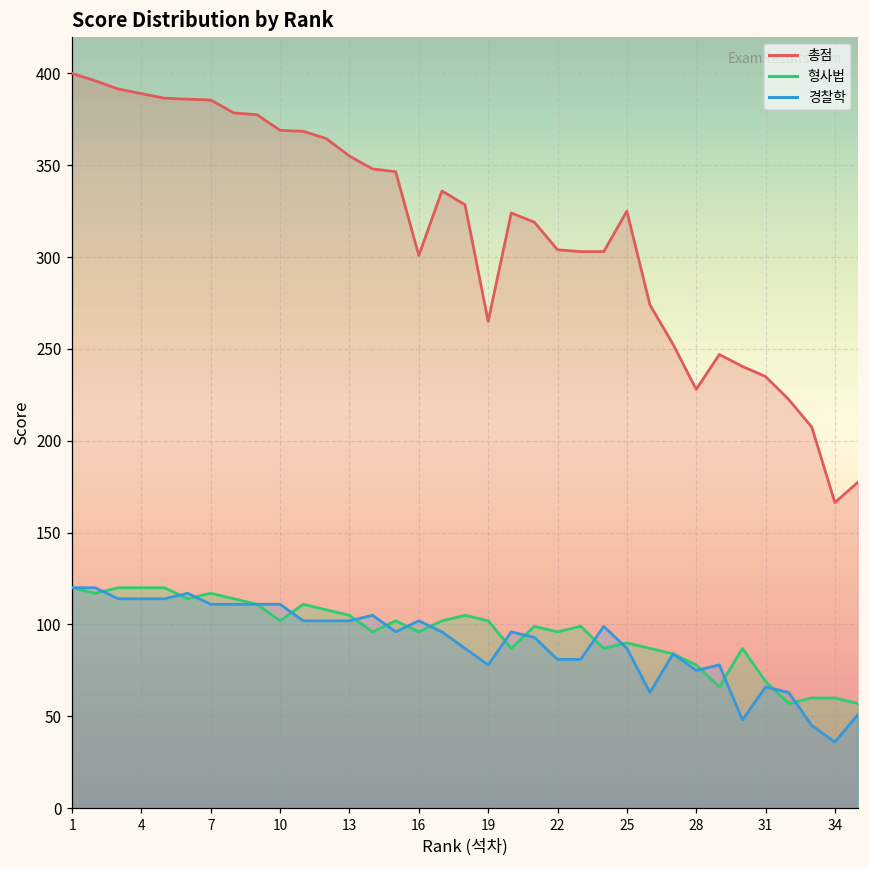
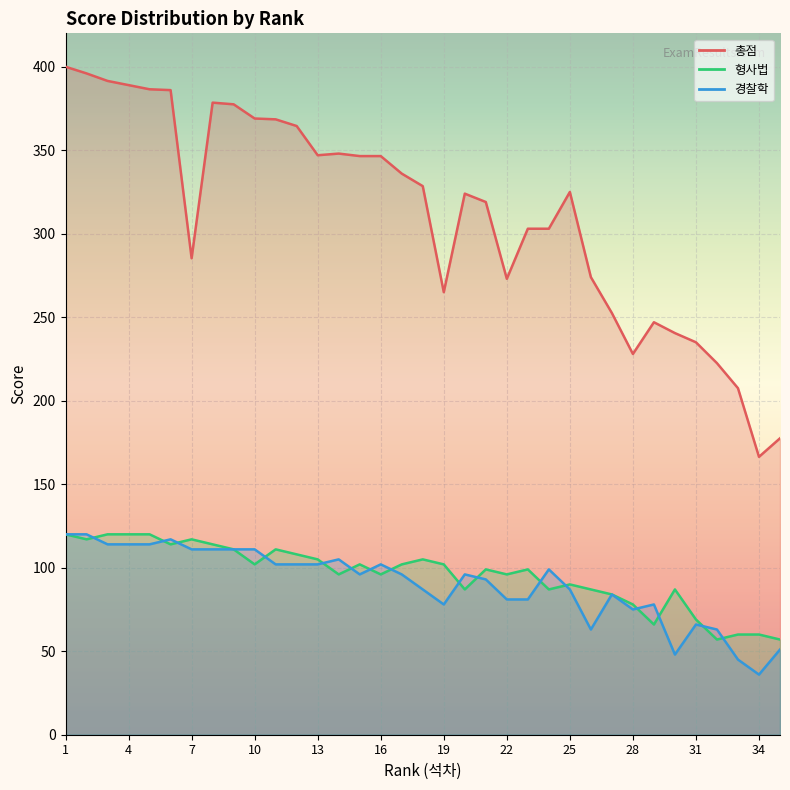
총점, 7: 386 -> 285
총점, 13: 355 -> 347
총점, 16: 301 -> 347
총점, 22: 304 -> 273
